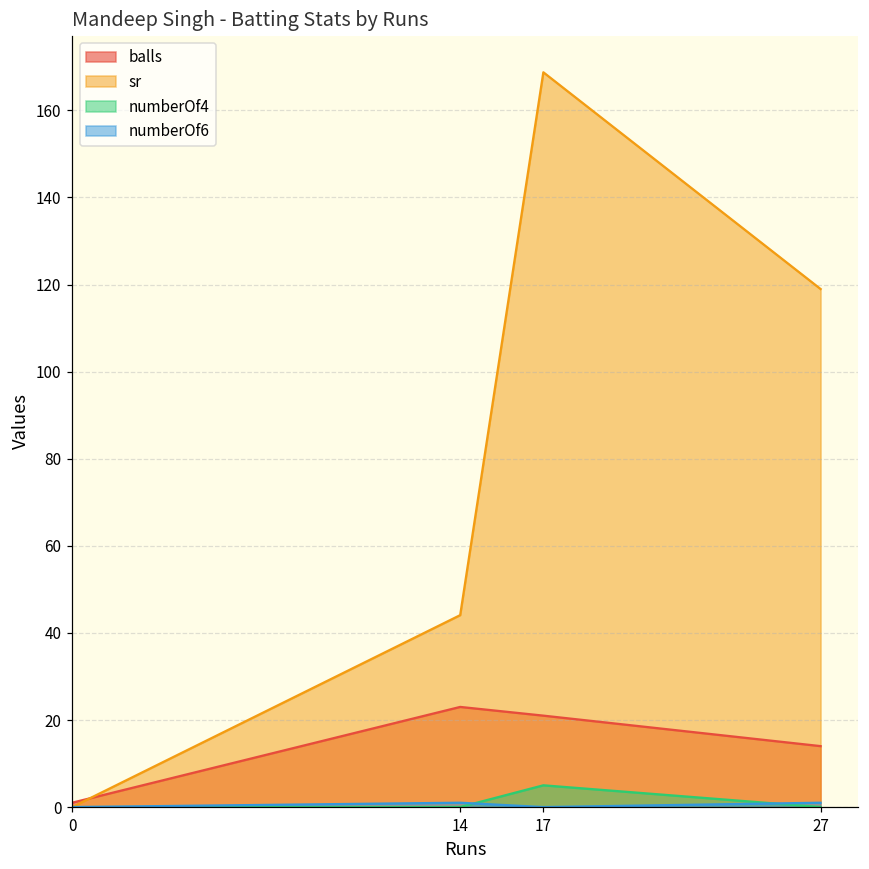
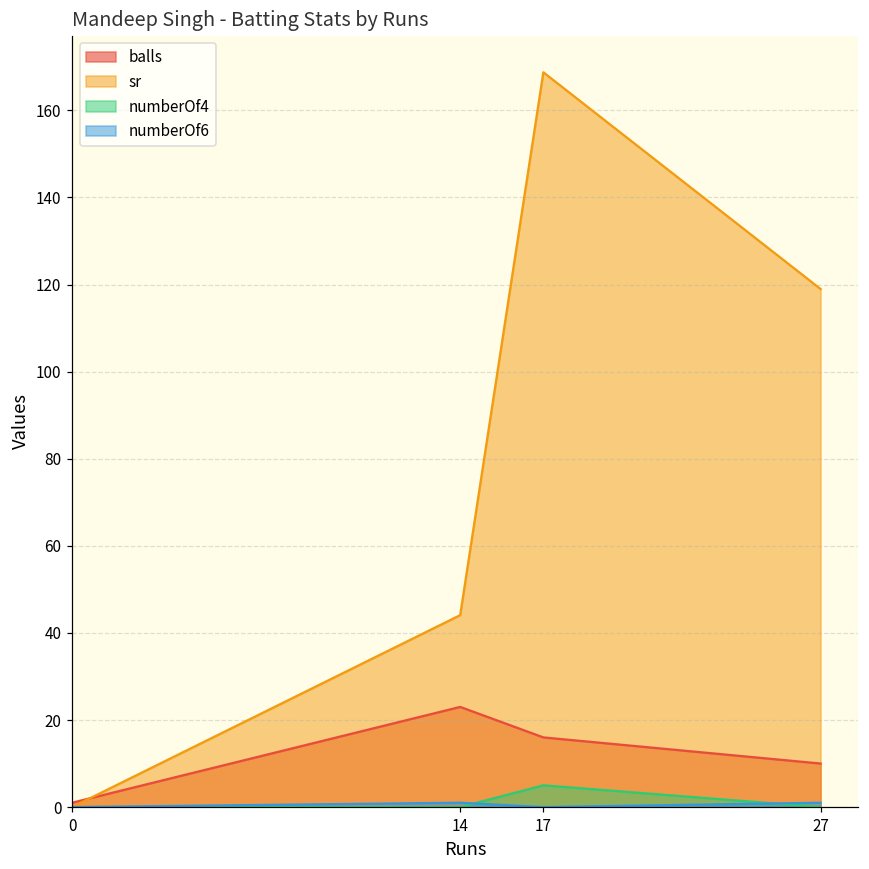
balls, 17: 21 -> 16
balls, 27: 14 -> 10
